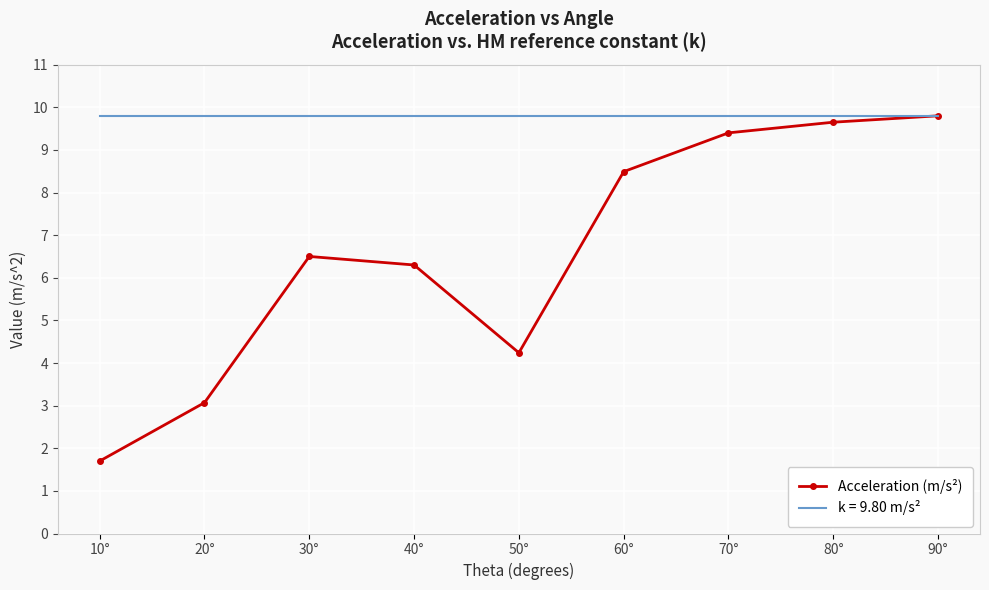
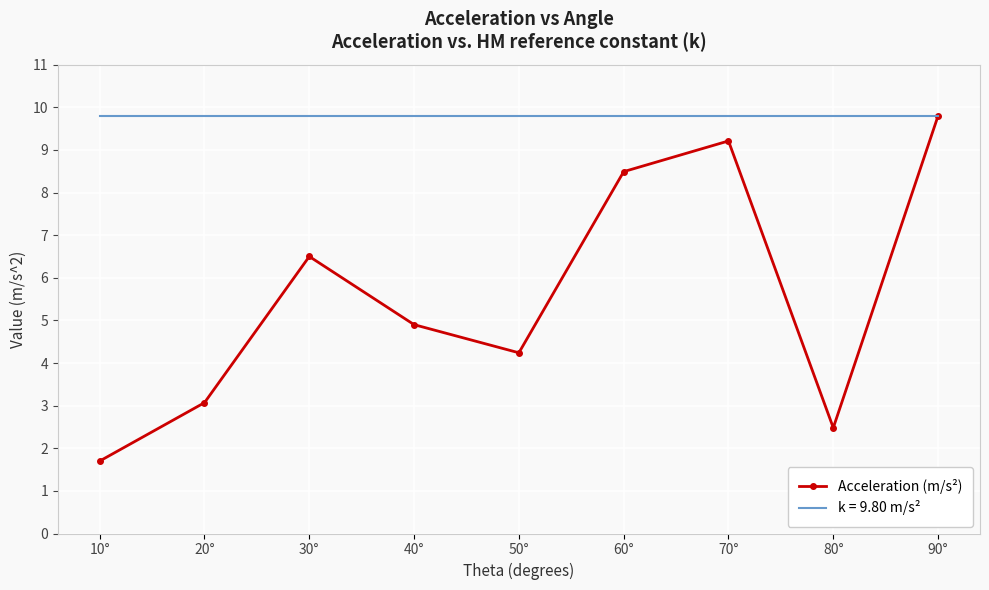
Acceleration (m/s²), 40°: 6.3 -> 4.9
Acceleration (m/s²), 70°: 9.4 -> 9.2
Acceleration (m/s²), 80°: 9.7 -> 2.5
